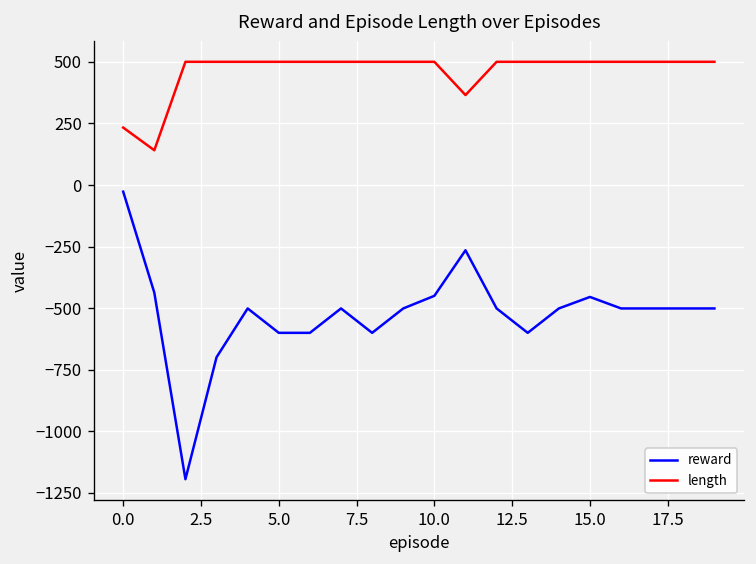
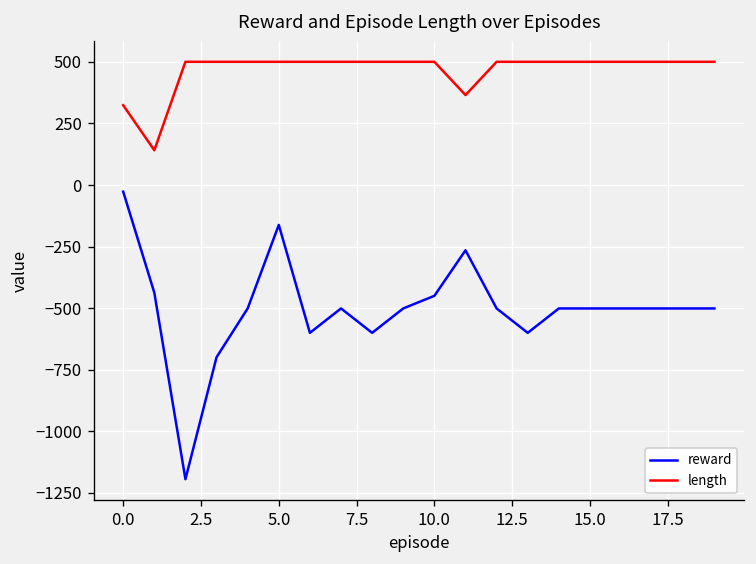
length, 0.0: 230 -> 320
reward, 5.0: -600 -> -160
reward, 15.0: -450 -> -500
